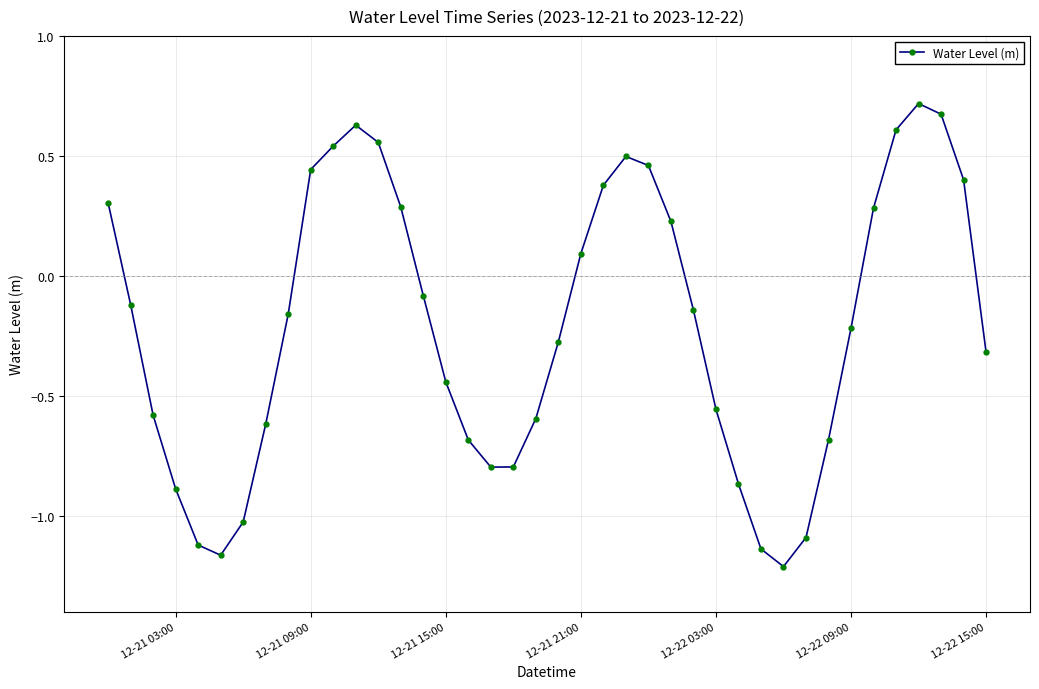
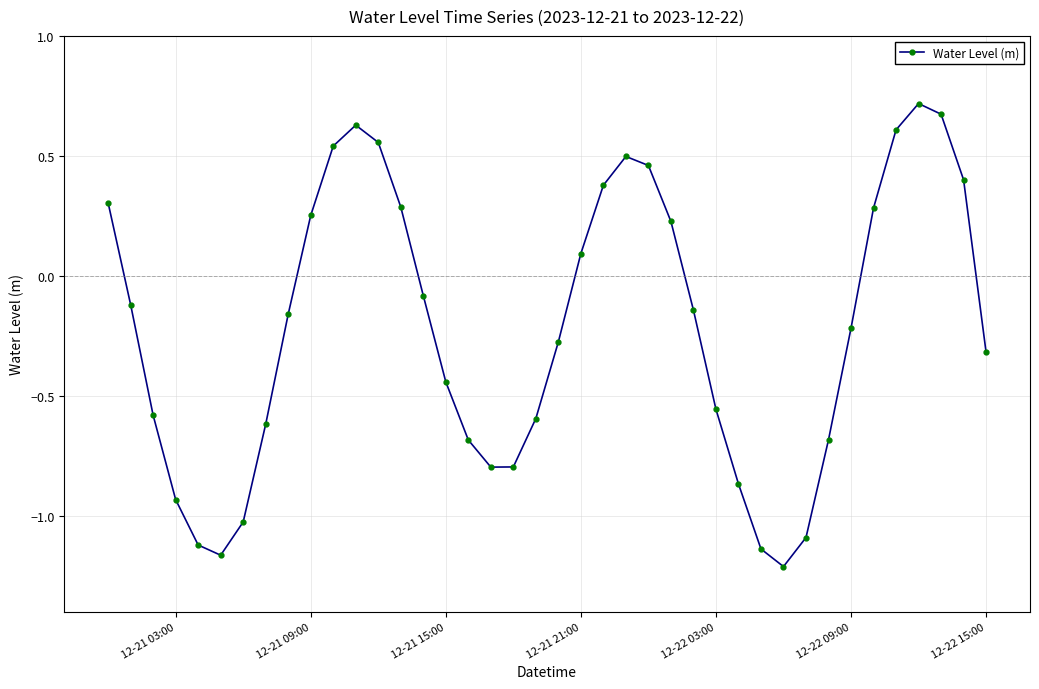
12-21 03:00: -0.89 -> -0.93
12-21 09:00: 0.44 -> 0.25
